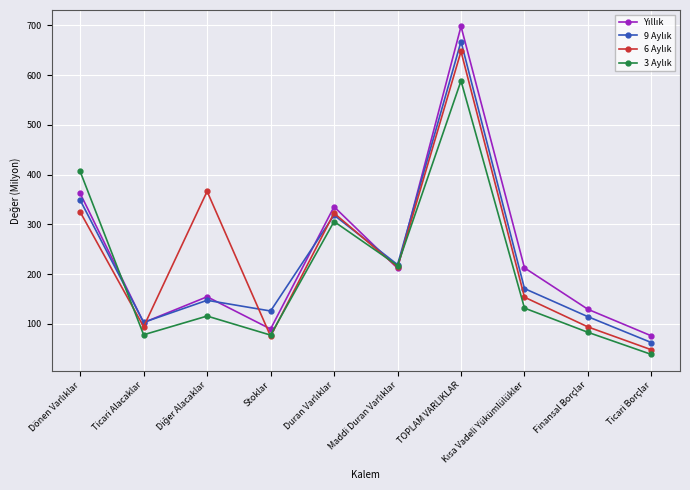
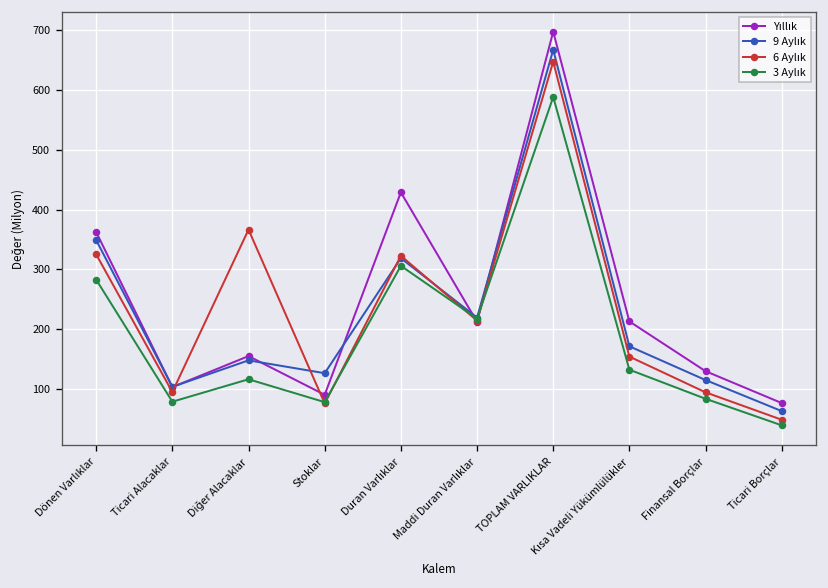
3 Aylık, Dönen Varlıklar: 410 -> 280
Yıllık, Duran Varlıklar: 340 -> 430
